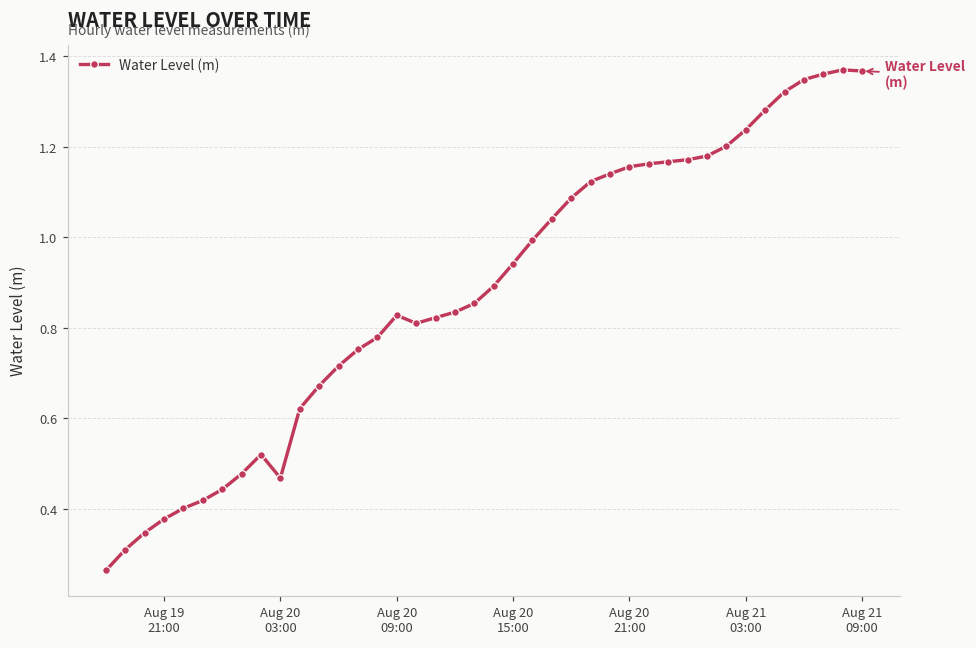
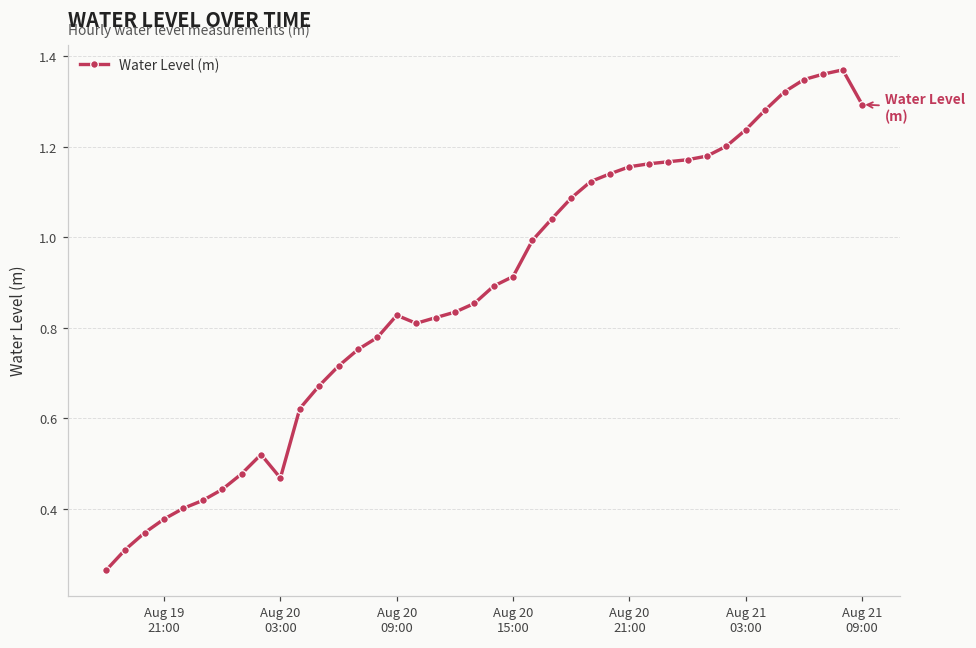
Aug 20 15:00: 0.94 -> 0.91
Aug 21 09:00: 1.37 -> 1.29
